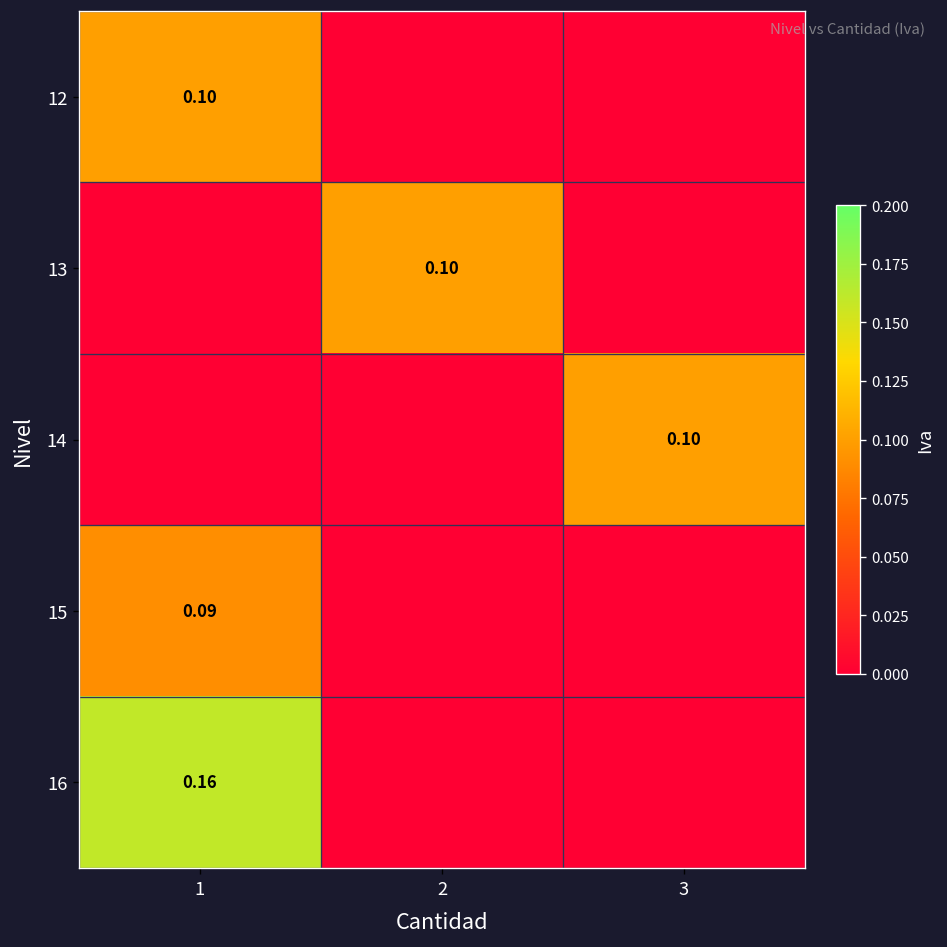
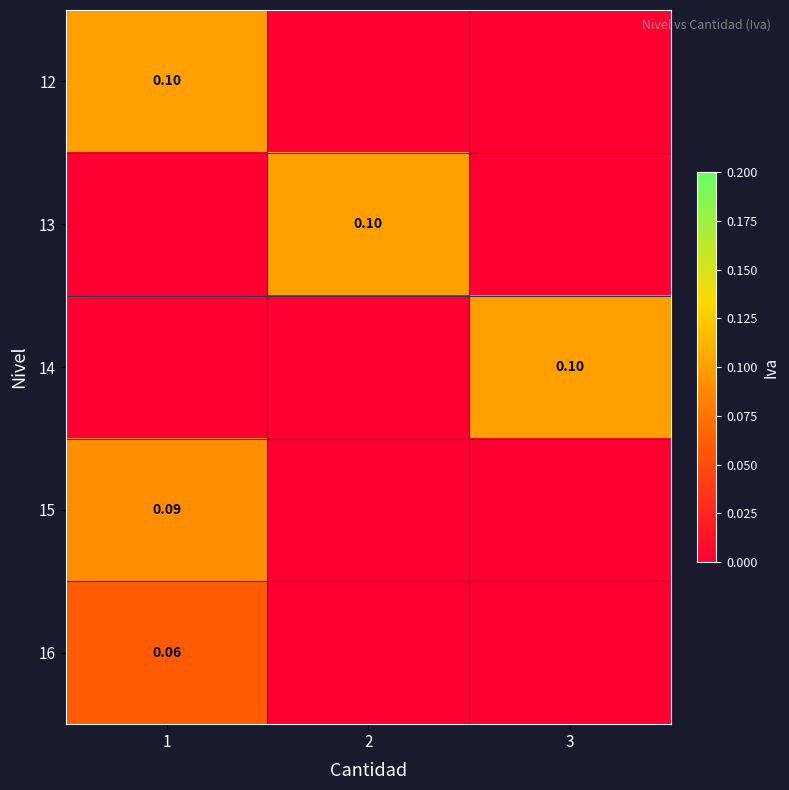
16, 1: 0.16 -> 0.06
